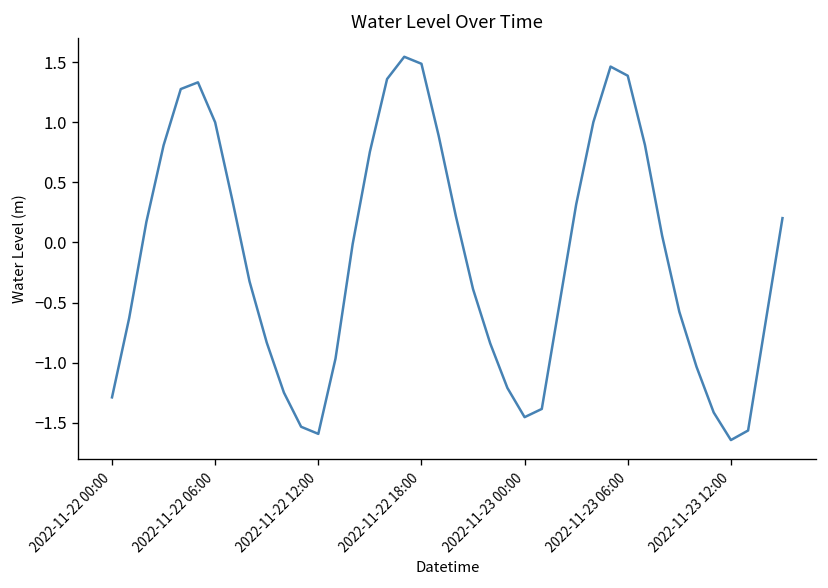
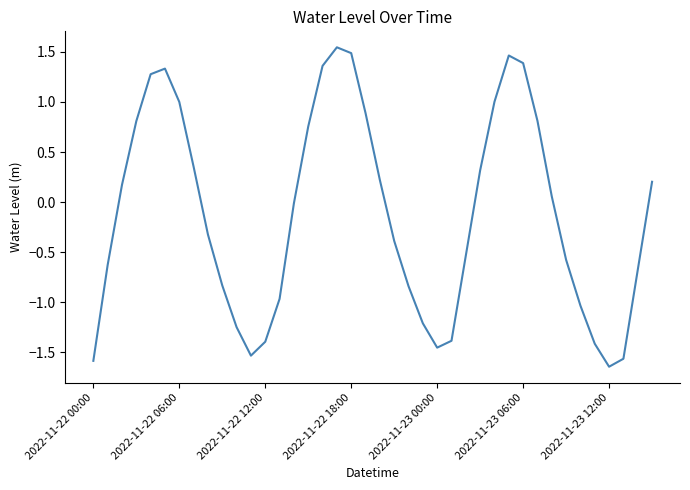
2022-11-22 00:00: -1.29 -> -1.59
2022-11-22 12:00: -1.59 -> -1.40
